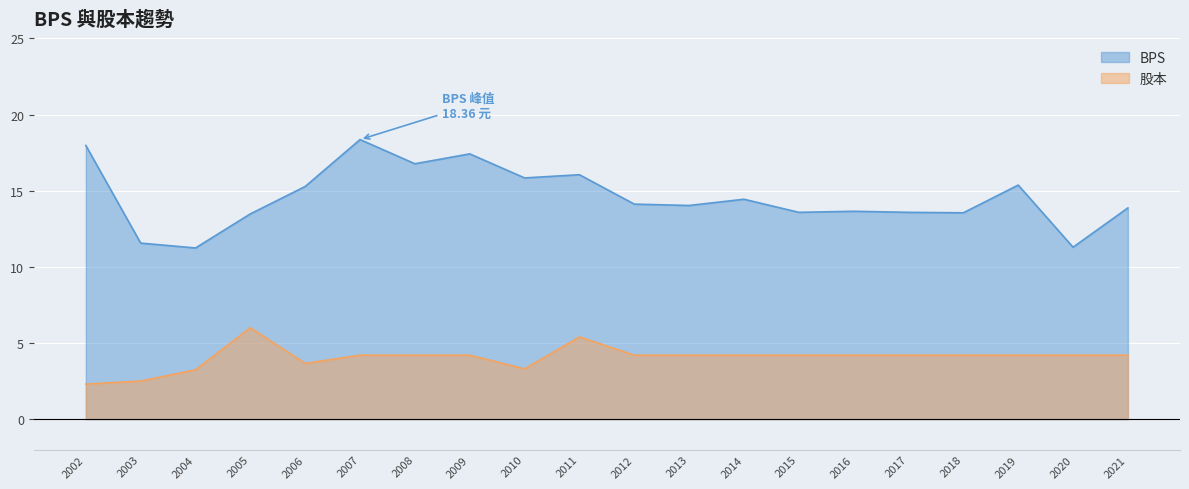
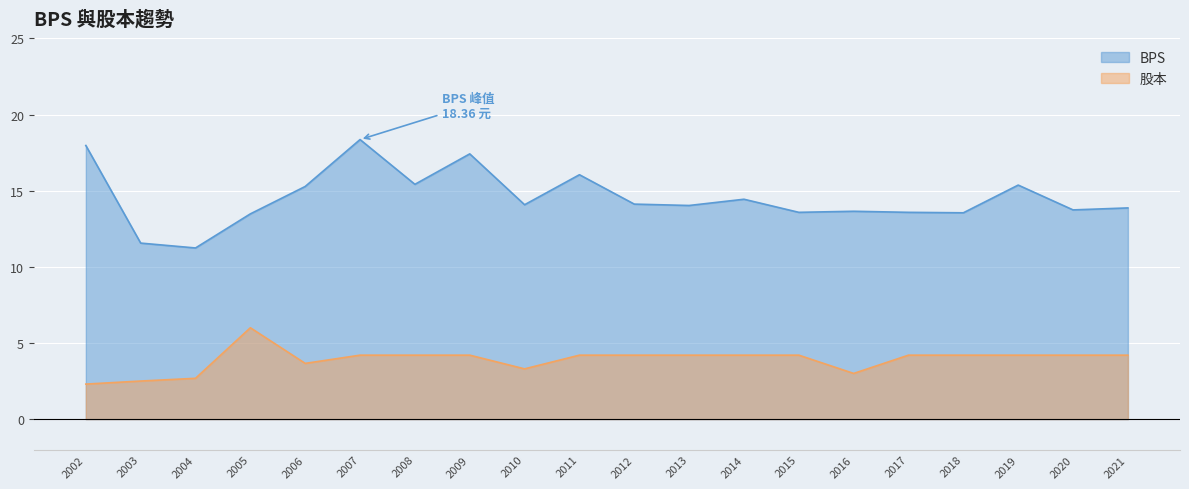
股本, 2004: 3.2 -> 2.7
BPS, 2008: 16.8 -> 15.4
BPS, 2010: 15.8 -> 14.1
股本, 2011: 5.4 -> 4.2
股本, 2016: 4.2 -> 3.0
BPS, 2020: 11.3 -> 13.7
